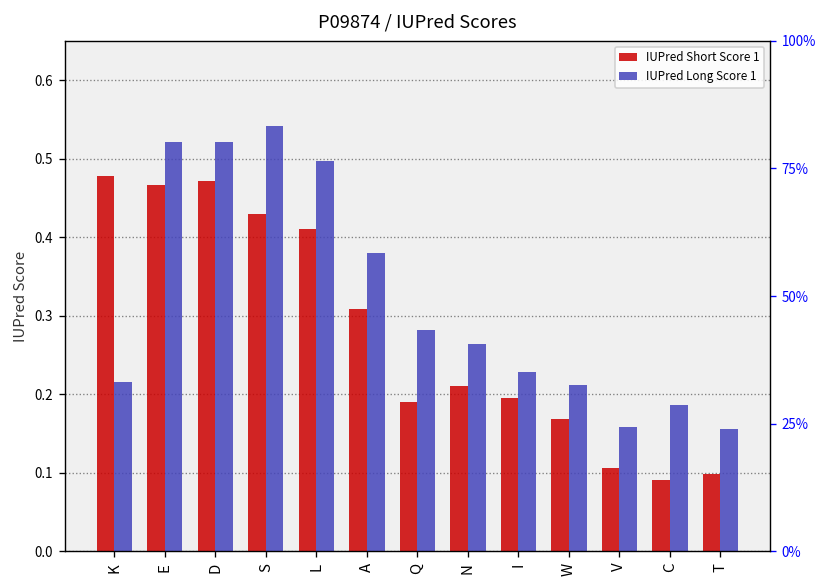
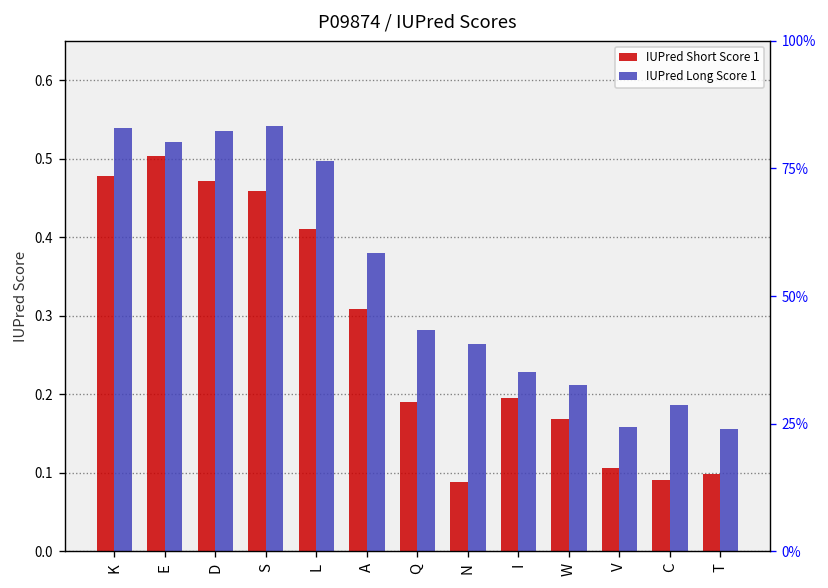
IUPred Long Score 1, K: 0.22 -> 0.54
IUPred Short Score 1, E: 0.47 -> 0.50
IUPred Long Score 1, D: 0.52 -> 0.54
IUPred Short Score 1, S: 0.43 -> 0.46
IUPred Short Score 1, N: 0.21 -> 0.09
